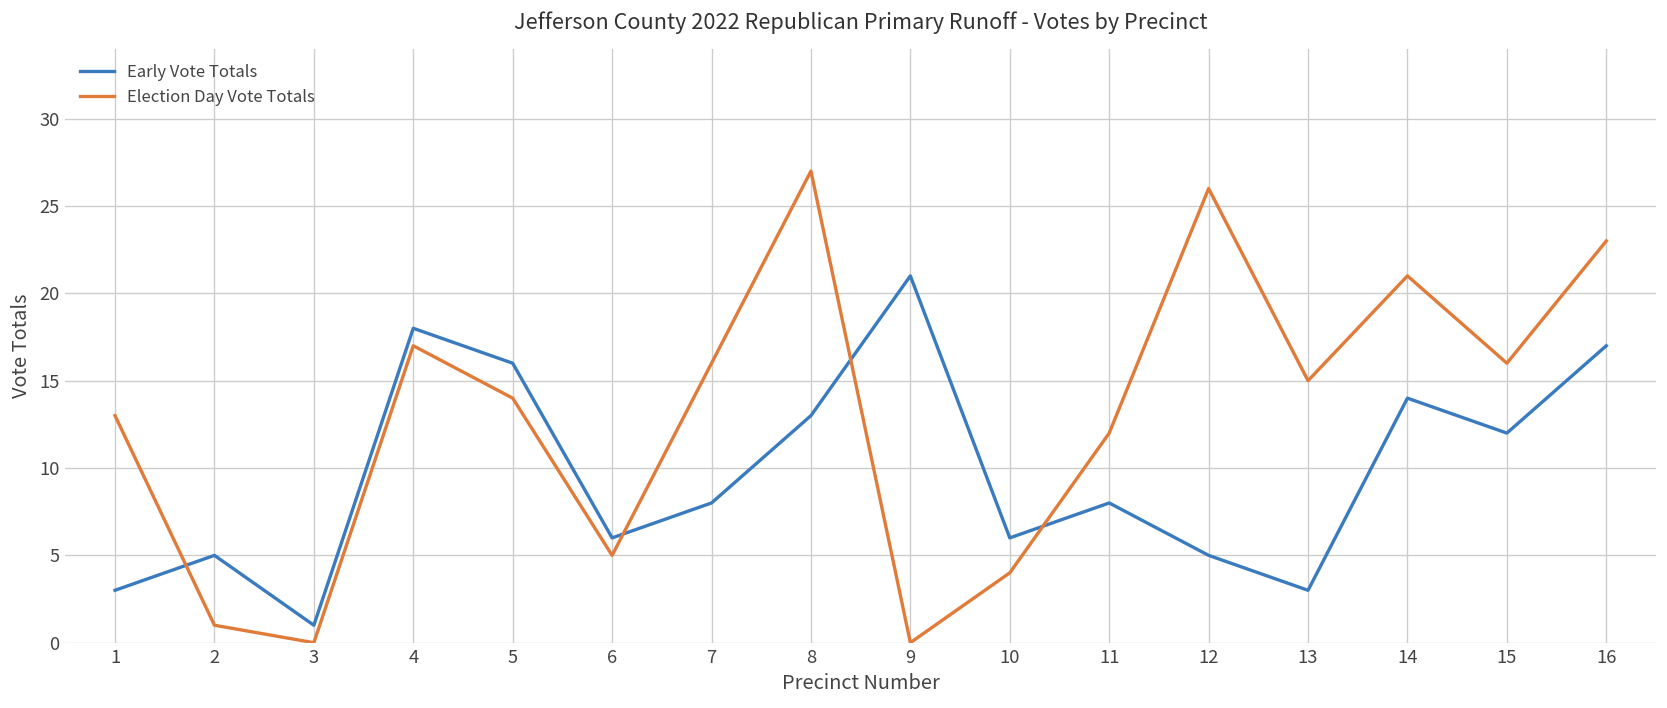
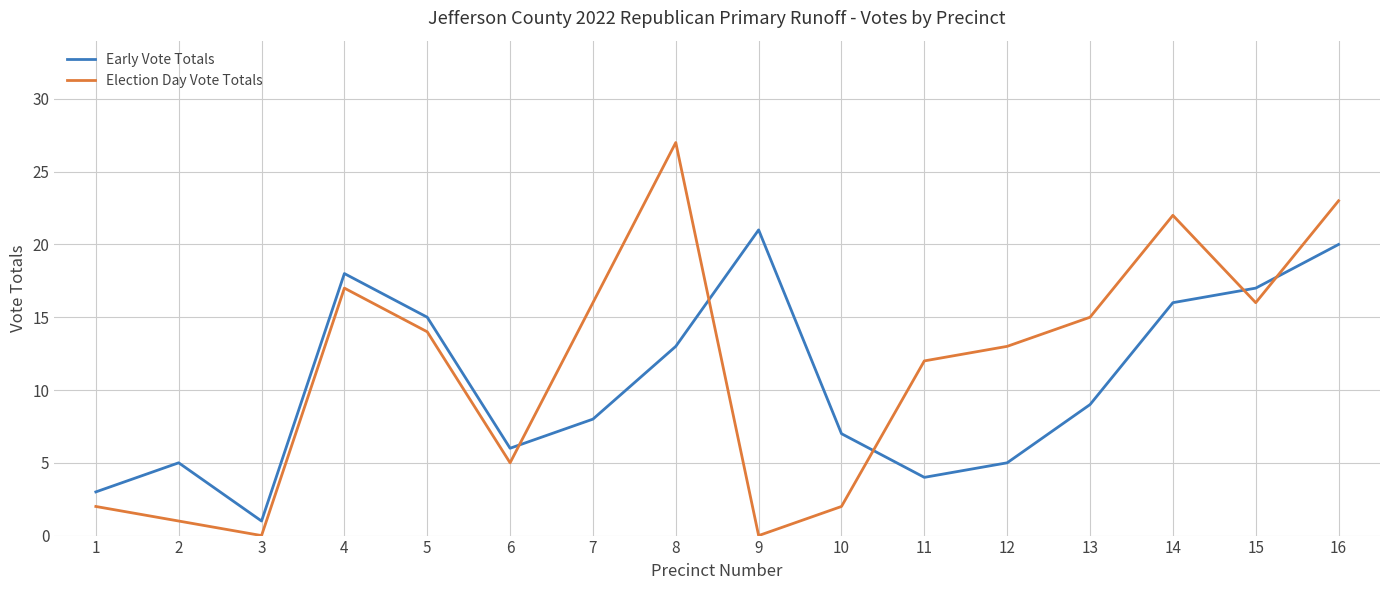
Election Day Vote Totals, 1: 13 -> 2
Early Vote Totals, 5: 16 -> 15
Early Vote Totals, 10: 6 -> 7
Election Day Vote Totals, 10: 4 -> 2
Early Vote Totals, 11: 8 -> 4
Election Day Vote Totals, 12: 26 -> 13
Early Vote Totals, 13: 3 -> 9
Early Vote Totals, 14: 14 -> 16
Election Day Vote Totals, 14: 21 -> 22
Early Vote Totals, 15: 12 -> 17
Early Vote Totals, 16: 17 -> 20
